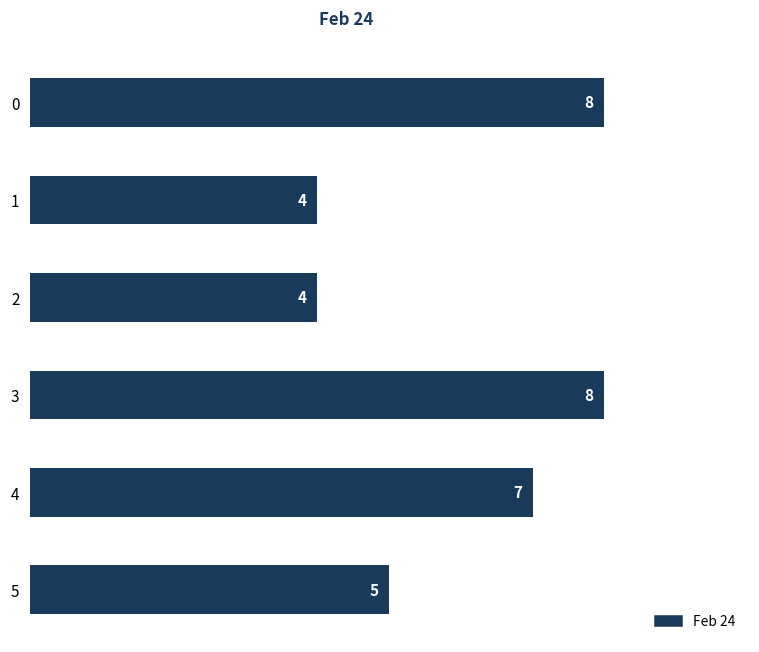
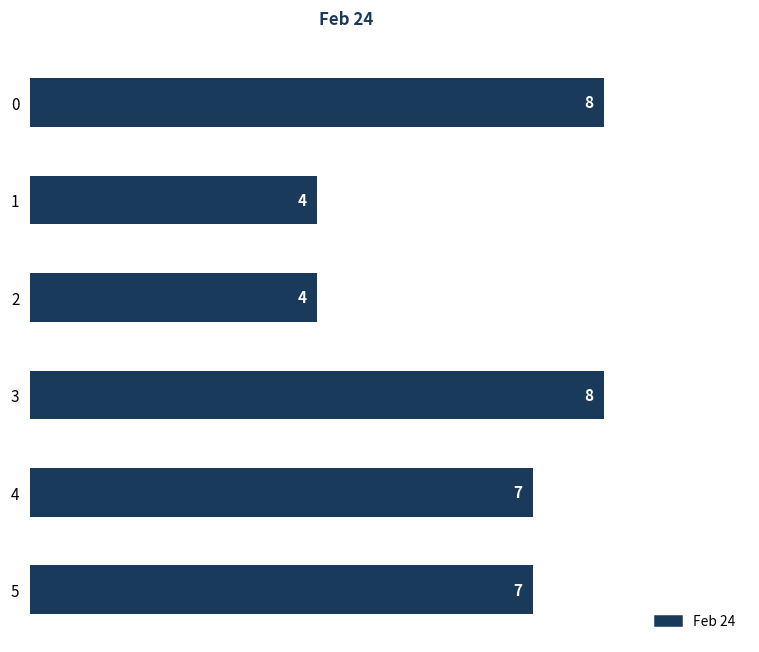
5: 5 -> 7
